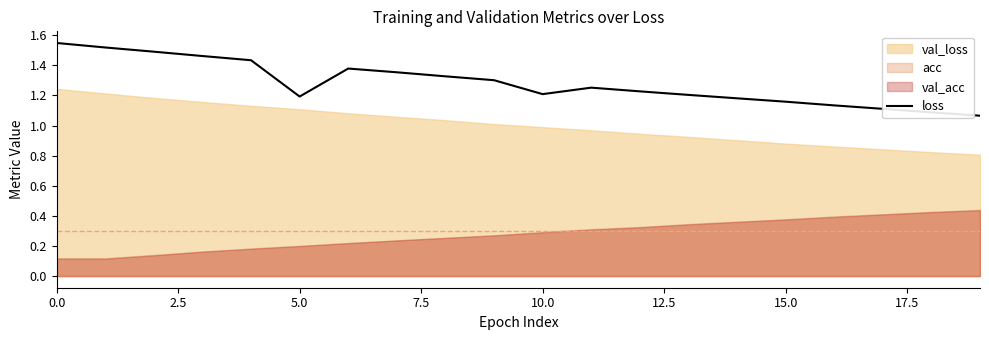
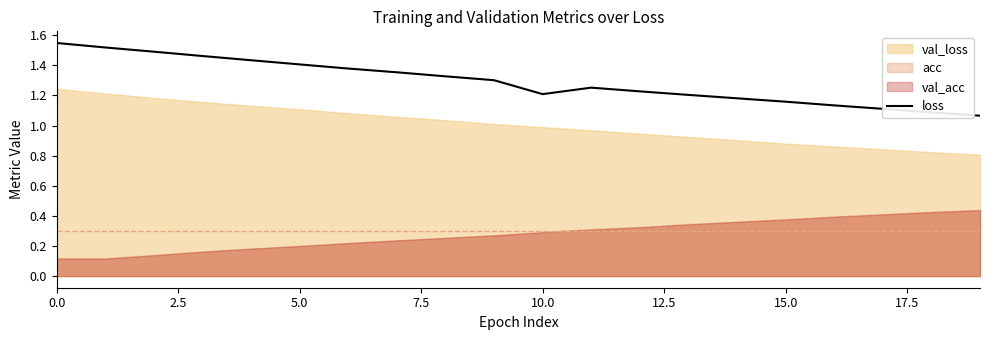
loss, 5.0: 1.19 -> 1.41
